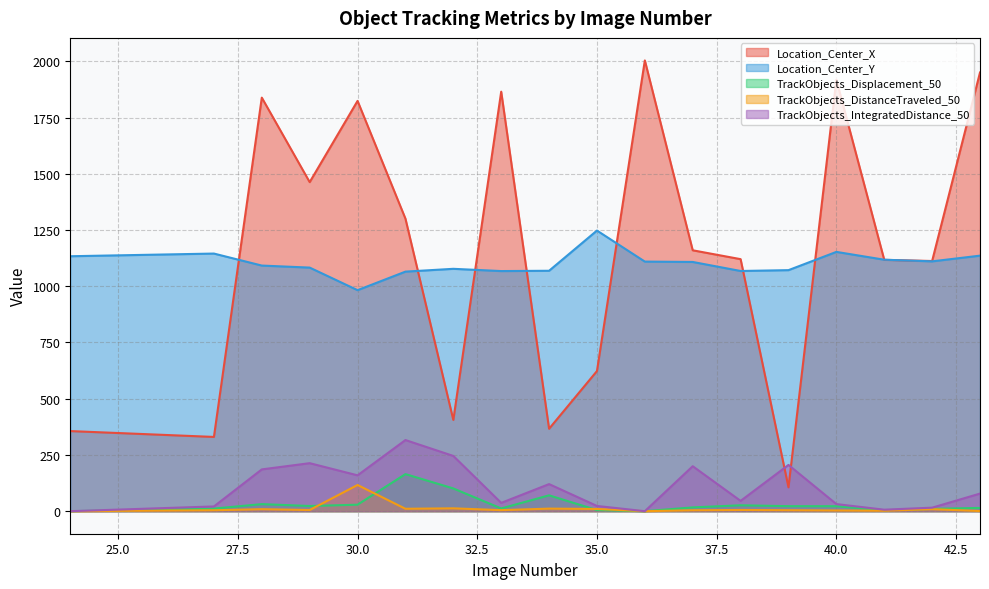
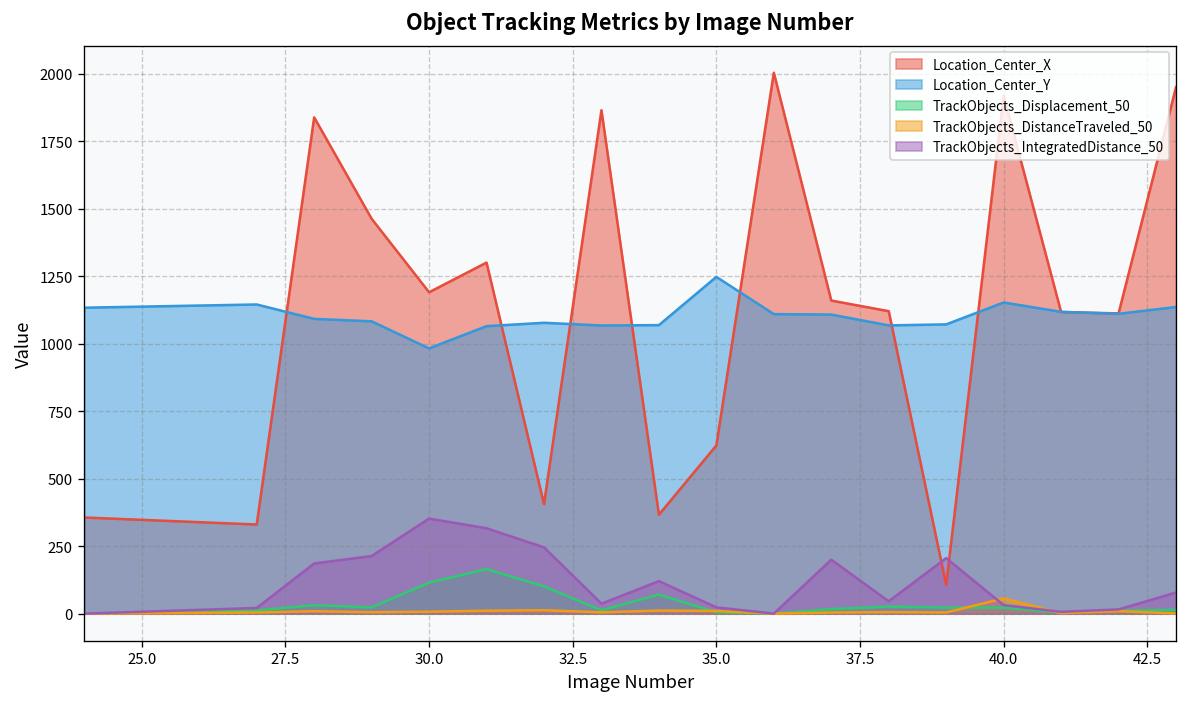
Location_Center_X, 30.0: 1820 -> 1190
TrackObjects_Displacement_50, 30.0: 30 -> 110
TrackObjects_DistanceTraveled_50, 30.0: 120 -> 10
TrackObjects_IntegratedDistance_50, 30.0: 160 -> 350
TrackObjects_DistanceTraveled_50, 40.0: 0 -> 60
